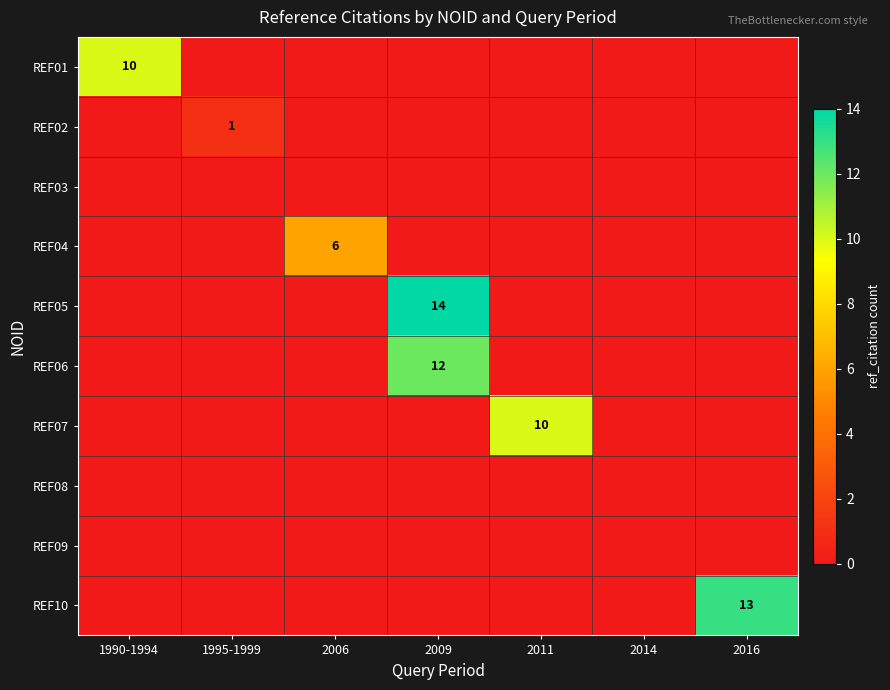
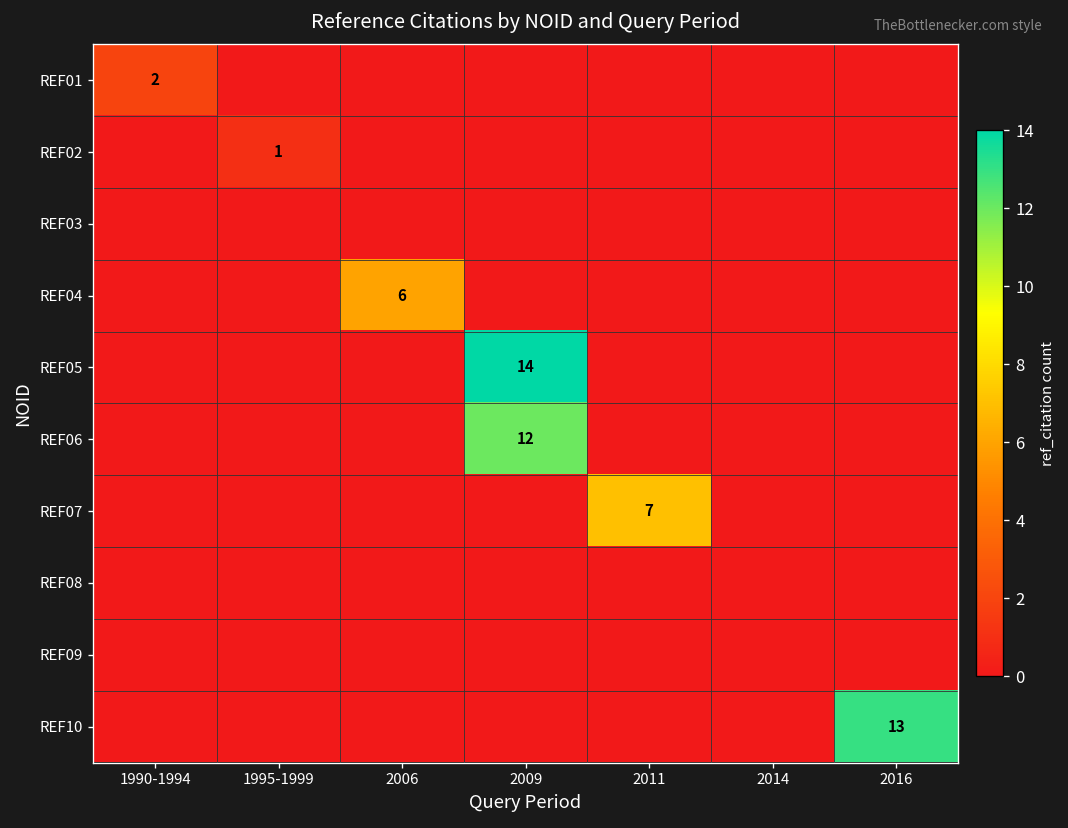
REF01, 1990-1994: 10 -> 2
REF07, 2011: 10 -> 7
